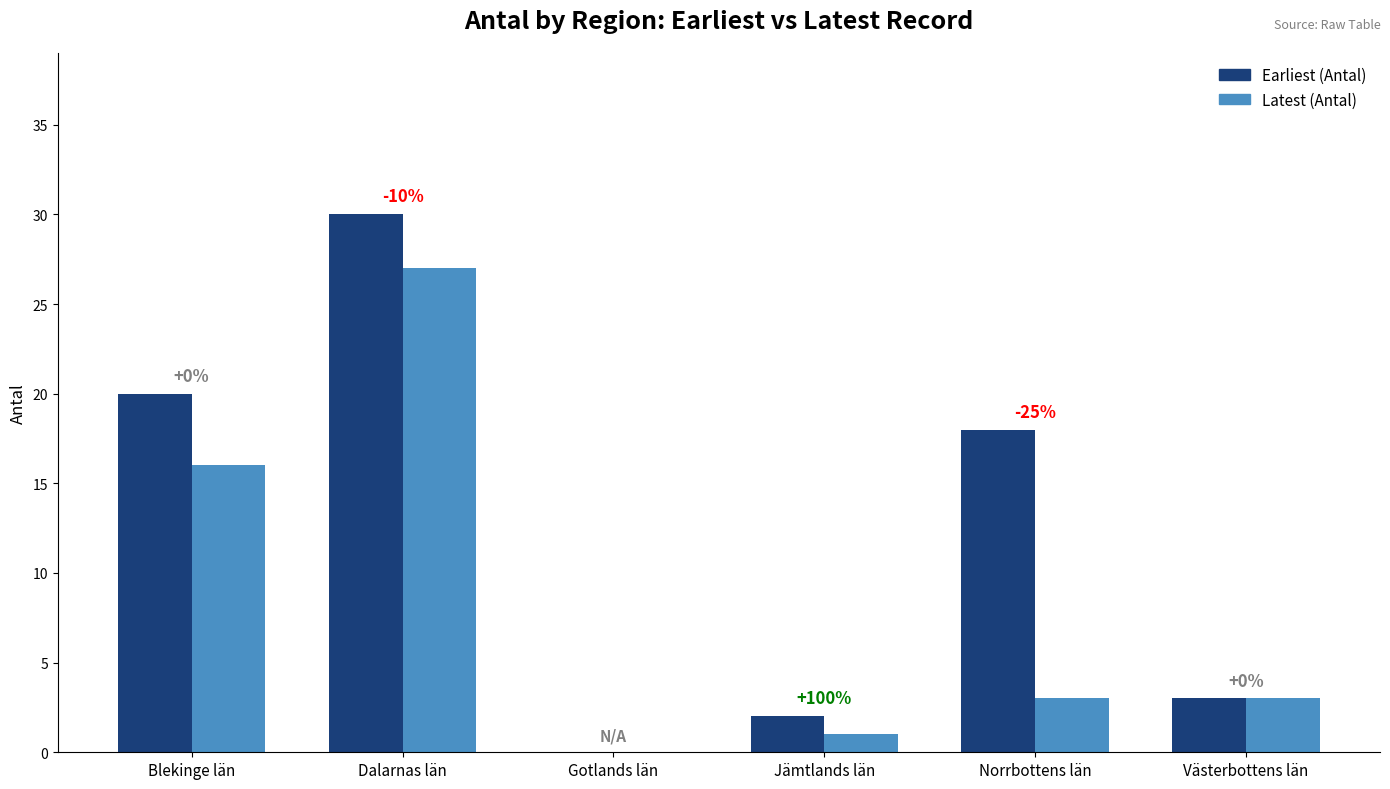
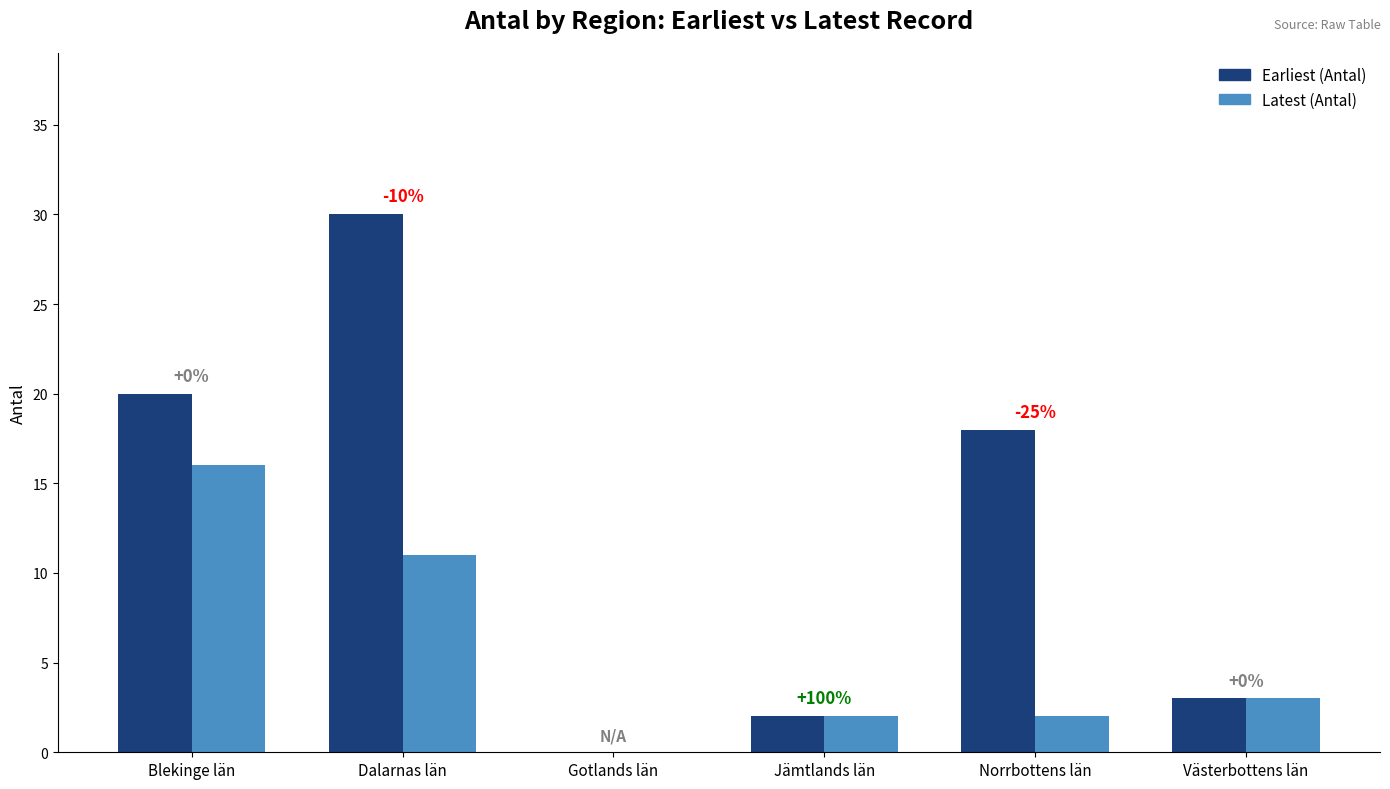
Latest (Antal), Dalarnas län: 27 -> 11
Latest (Antal), Jämtlands län: 1 -> 2
Latest (Antal), Norrbottens län: 3 -> 2
